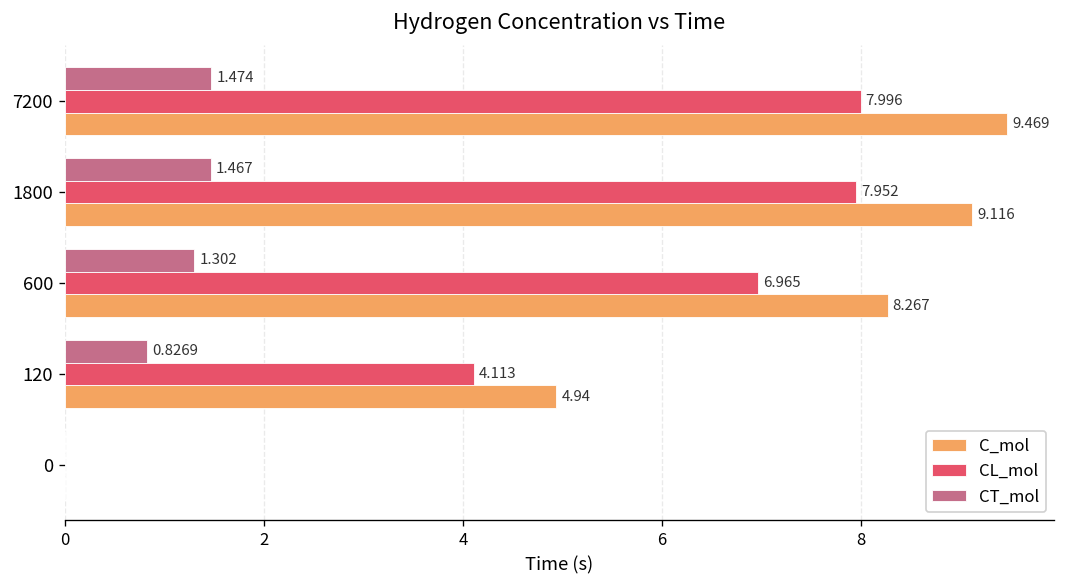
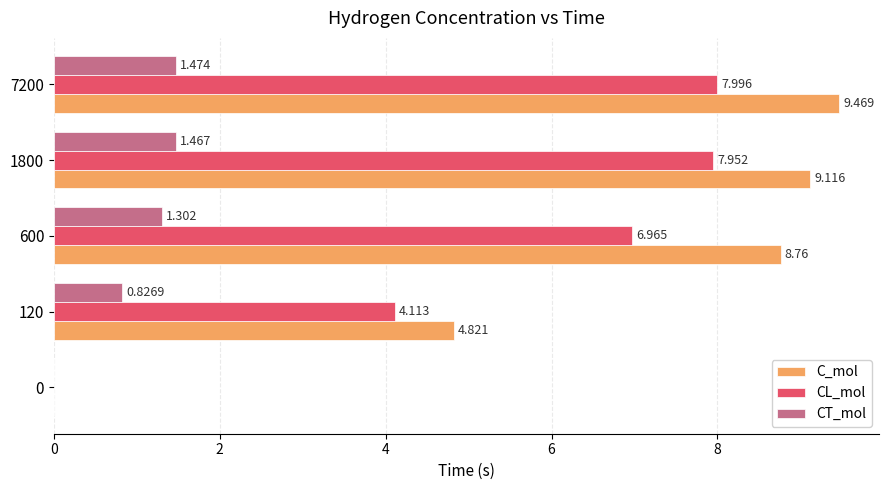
C_mol, 600: 8.267 -> 8.76
C_mol, 120: 4.94 -> 4.821
